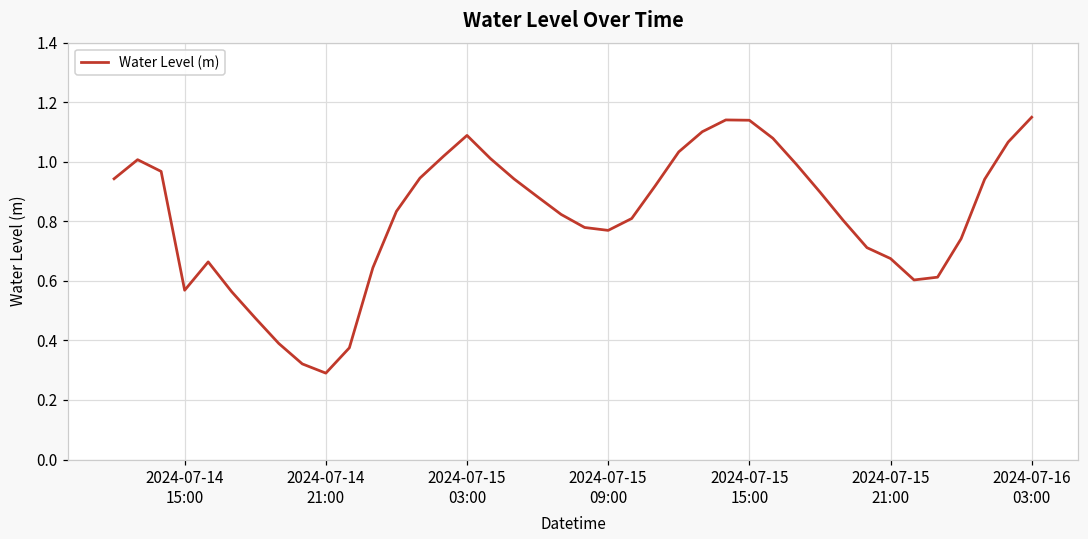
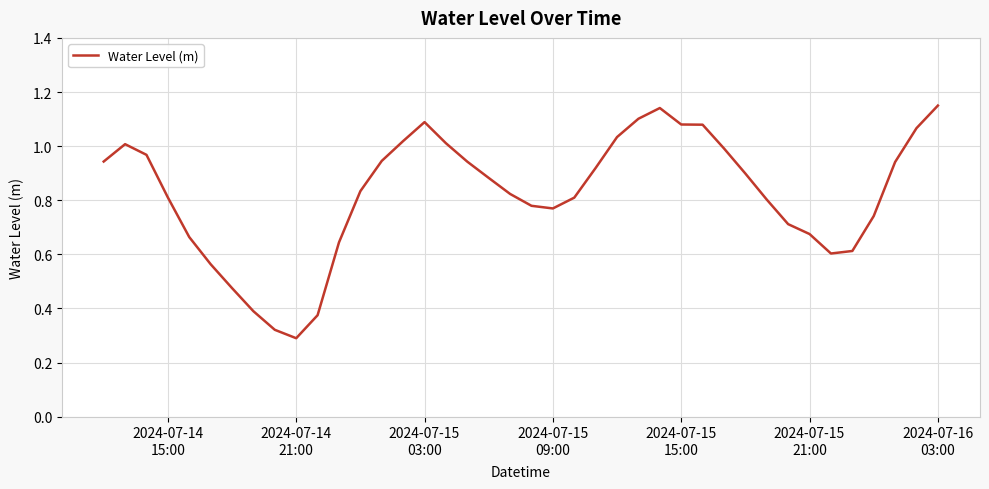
2024-07-14 15:00: 0.57 -> 0.81
2024-07-15 15:00: 1.14 -> 1.08
